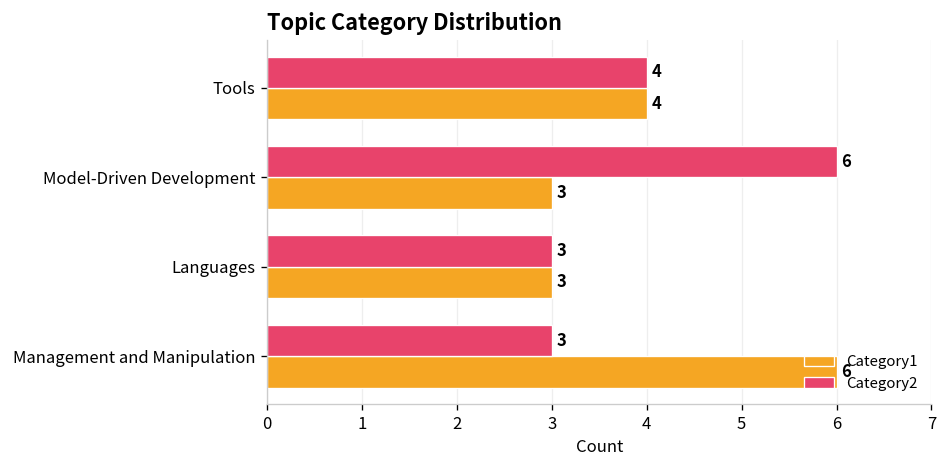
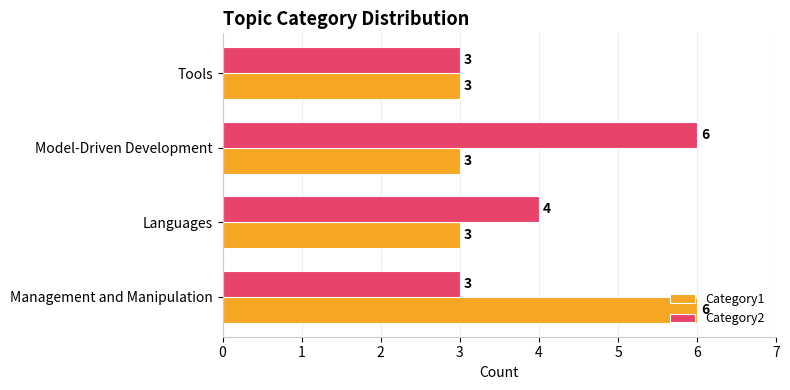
Category2, Tools: 4 -> 3
Category1, Tools: 4 -> 3
Category2, Languages: 3 -> 4
